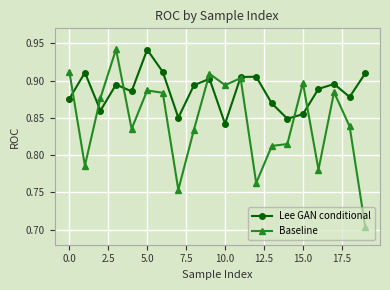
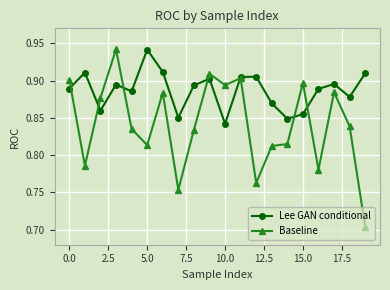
Lee GAN conditional, 0.0: 0.88 -> 0.89
Baseline, 0.0: 0.91 -> 0.90
Baseline, 5.0: 0.89 -> 0.81
